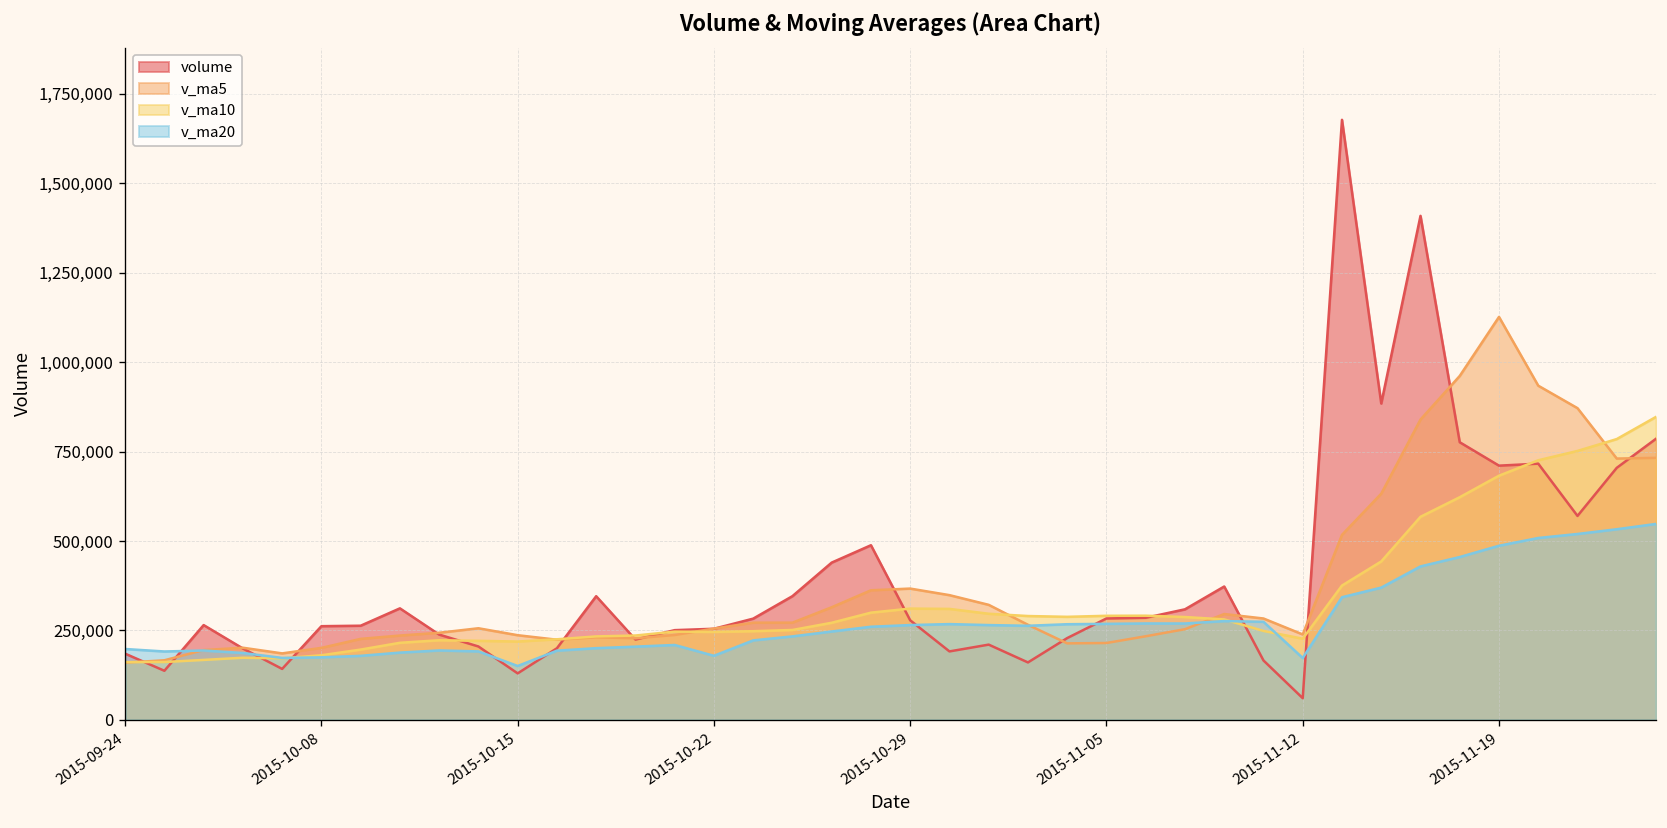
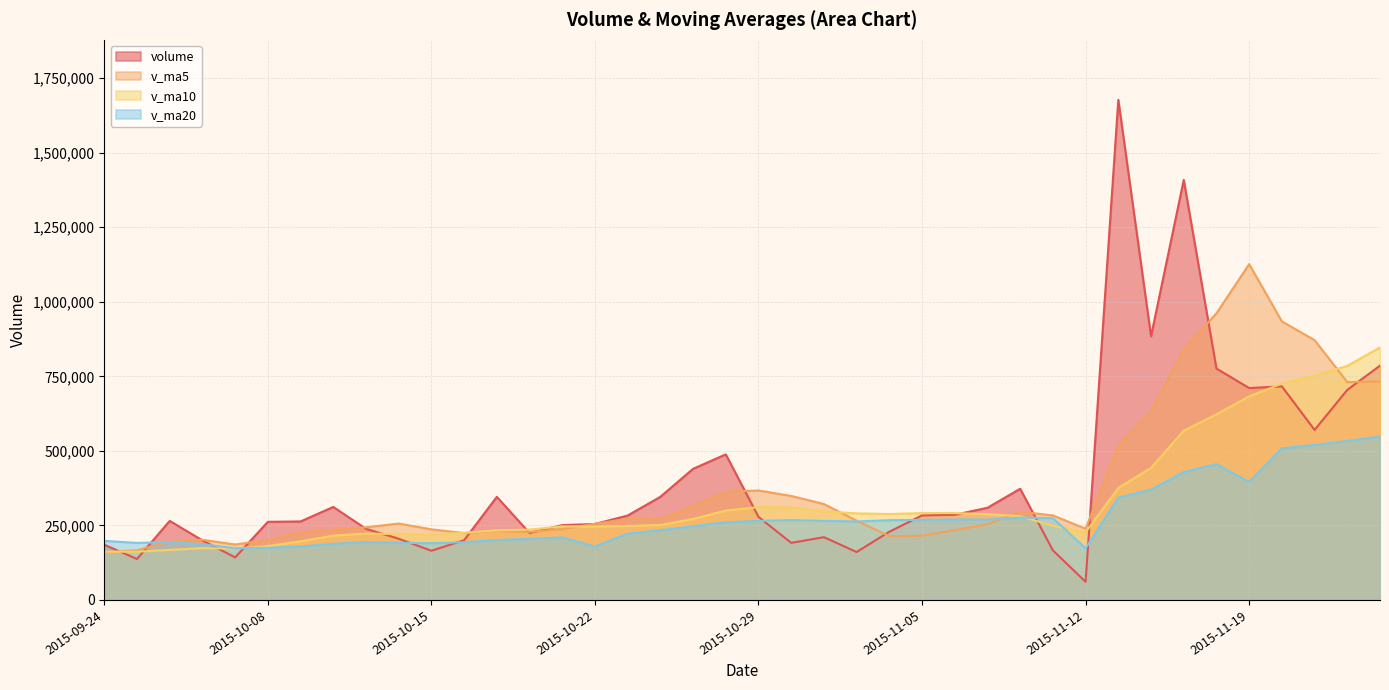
volume, 2015-10-15: 130,000 -> 170,000
v_ma20, 2015-10-15: 150,000 -> 190,000
v_ma20, 2015-11-19: 490,000 -> 400,000
